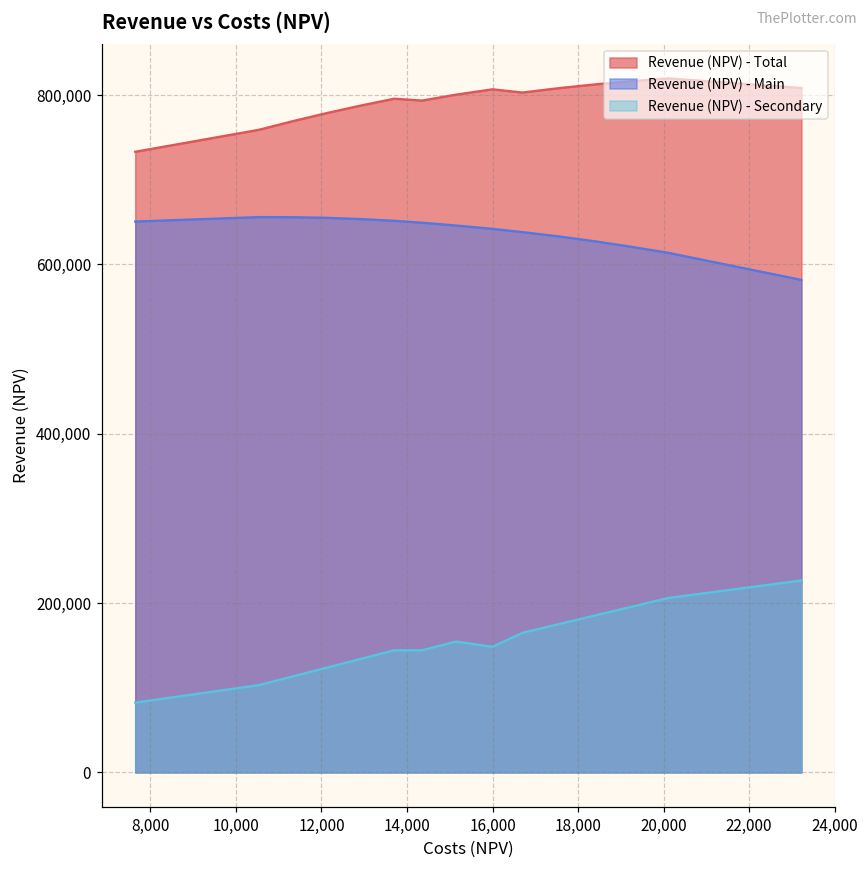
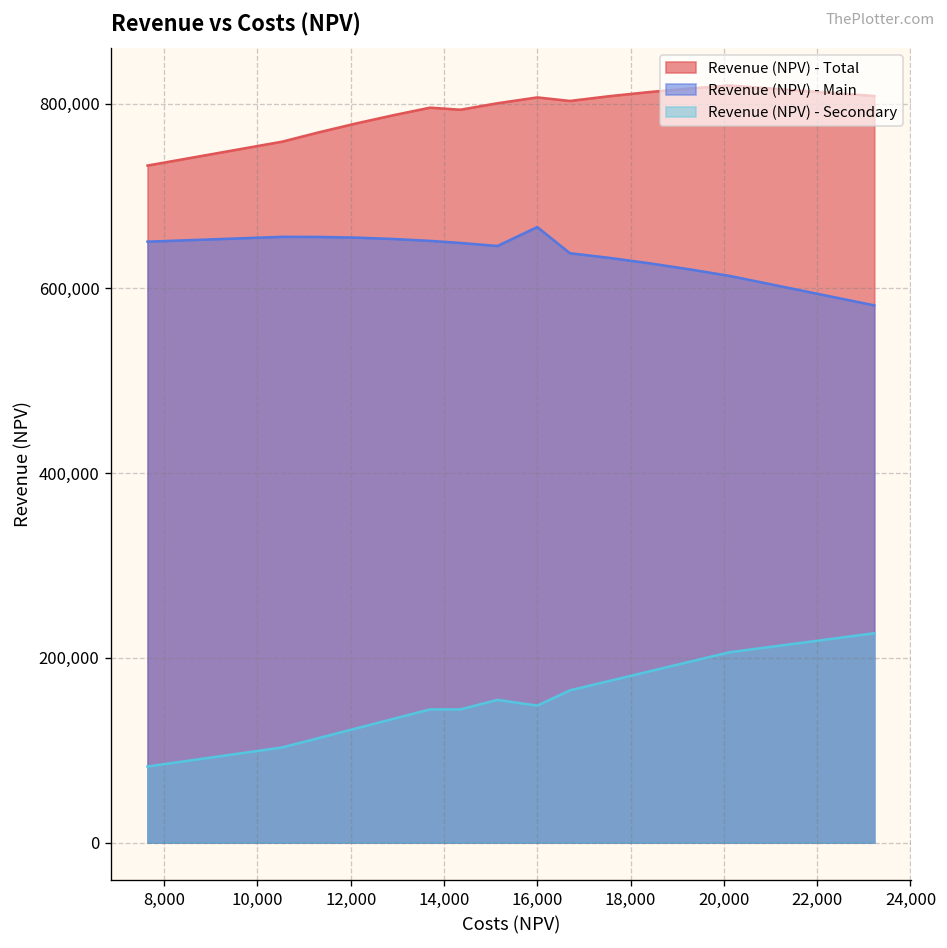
Revenue (NPV) - Main, 16,000: 640,000 -> 670,000
